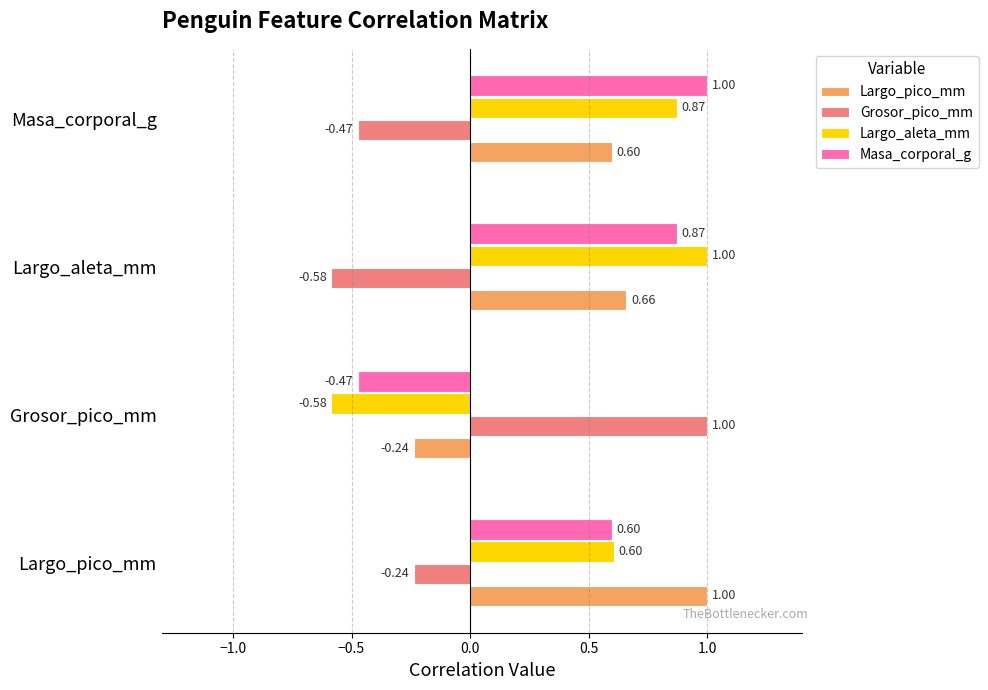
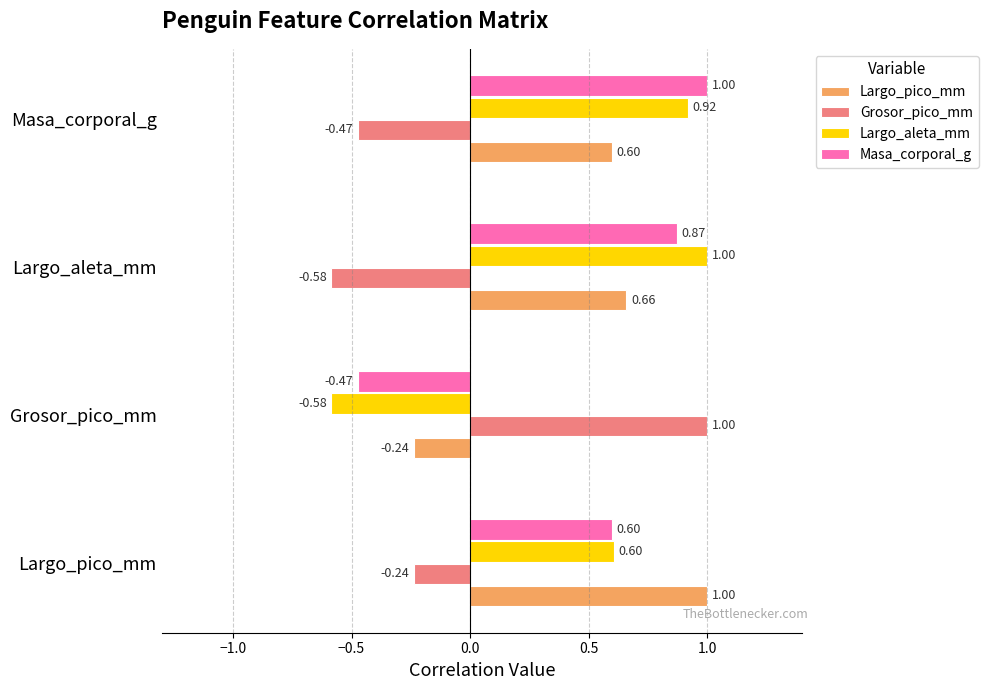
Largo_aleta_mm, Masa_corporal_g: 0.87 -> 0.92
